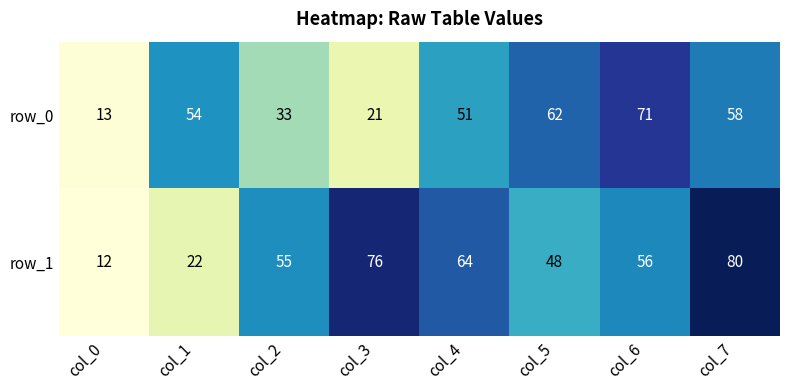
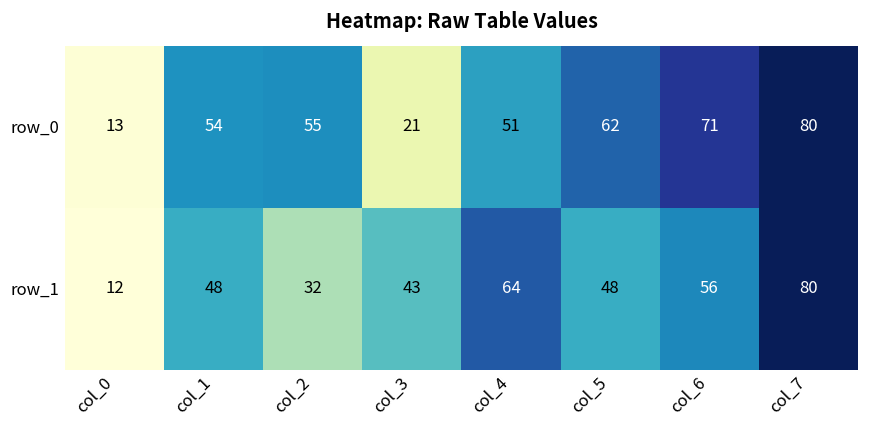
row_0, col_2: 33 -> 55
row_0, col_7: 58 -> 80
row_1, col_1: 22 -> 48
row_1, col_2: 55 -> 32
row_1, col_3: 76 -> 43
